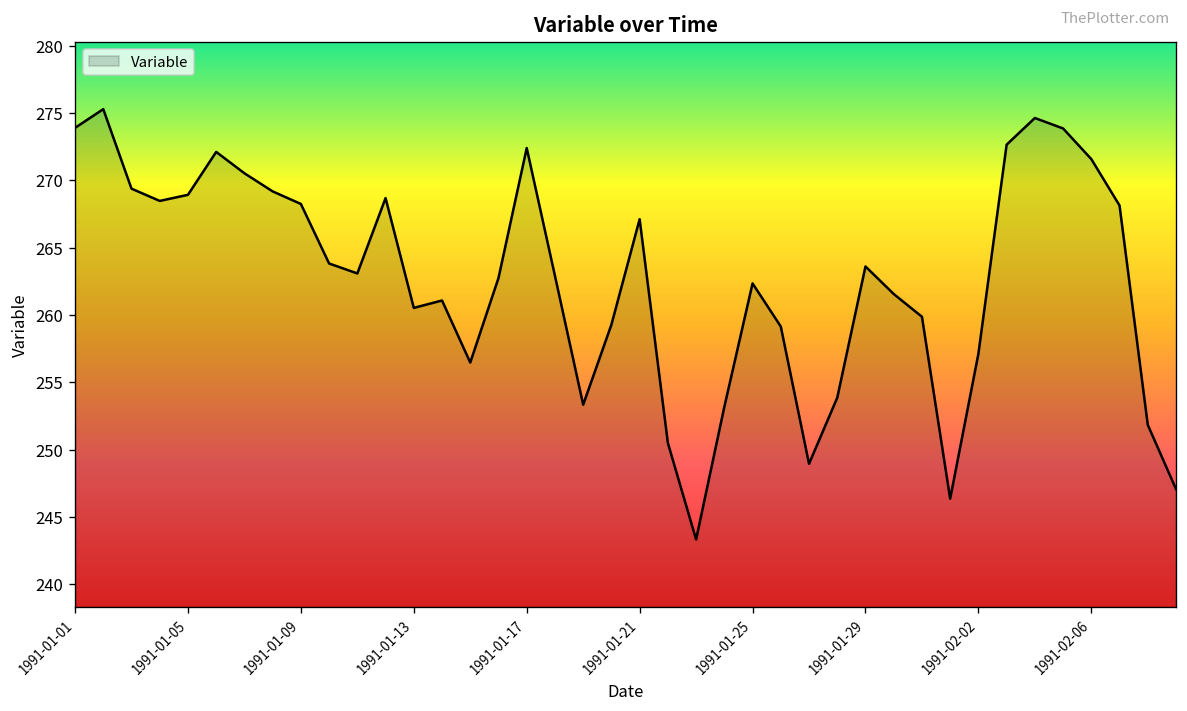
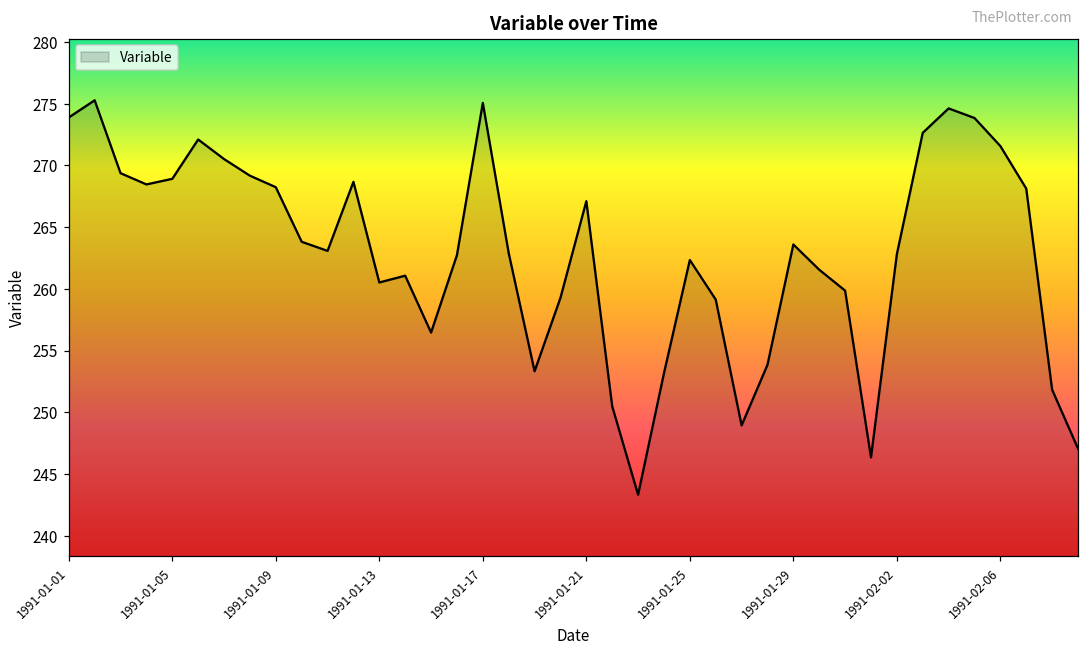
1991-01-17: 272.4 -> 275.1
1991-02-02: 257.1 -> 262.8
